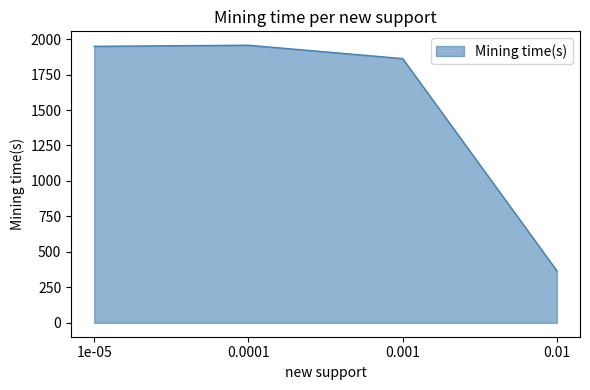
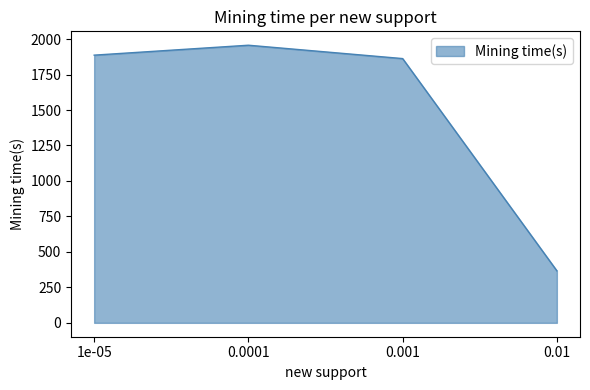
1e-05: 1950 -> 1890
